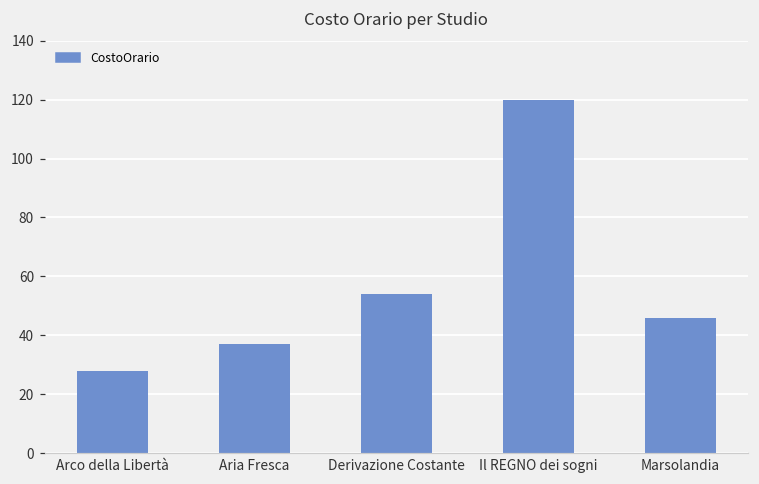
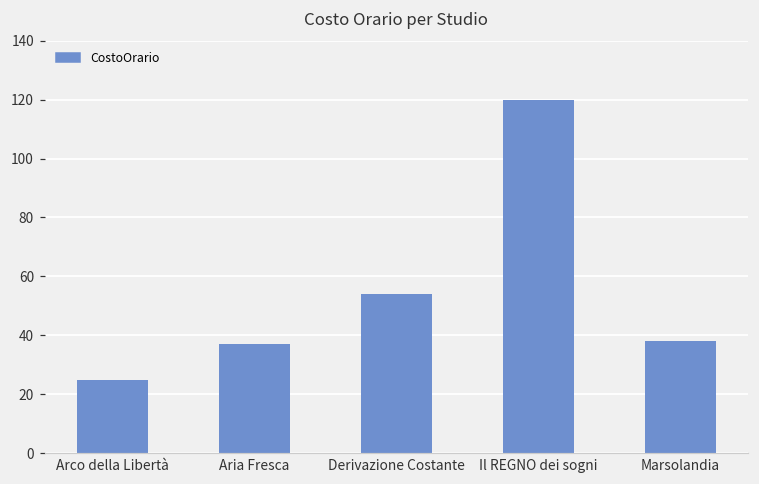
Arco della Libertà: 28 -> 25
Marsolandia: 46 -> 38
